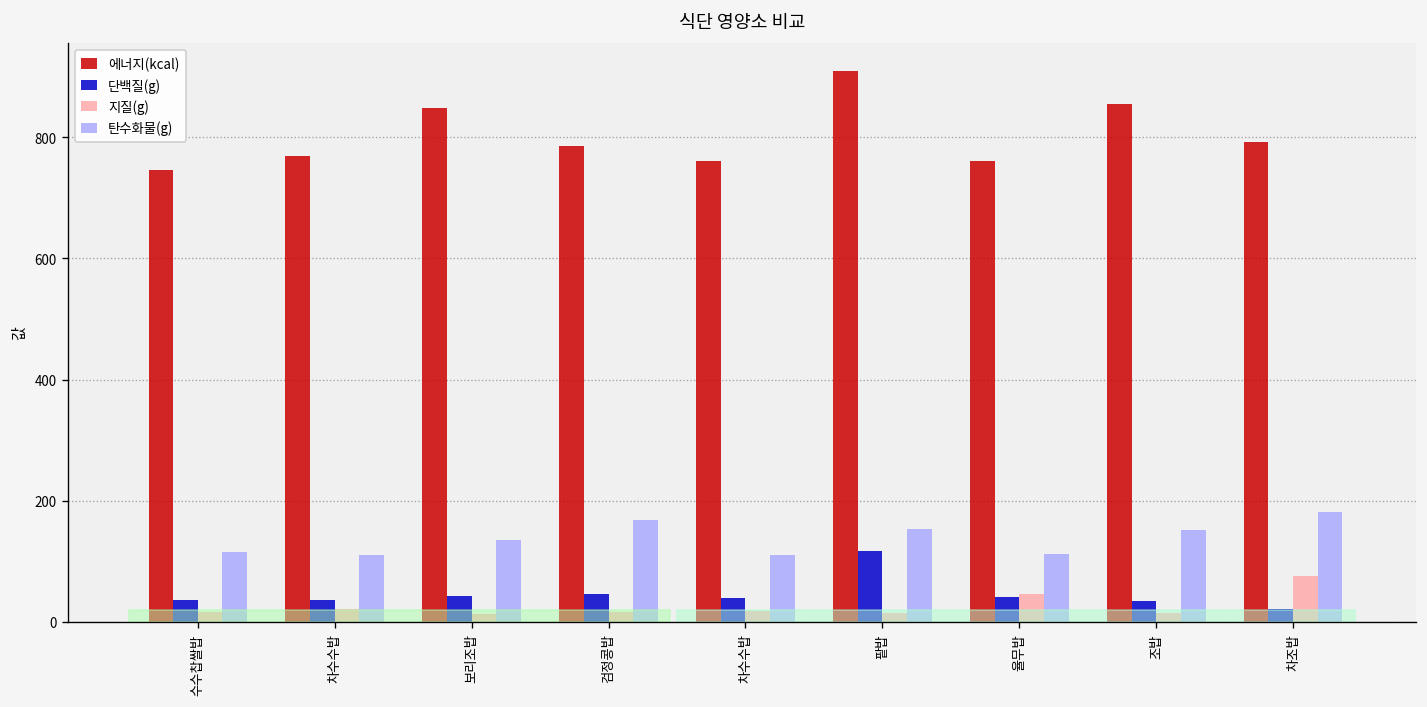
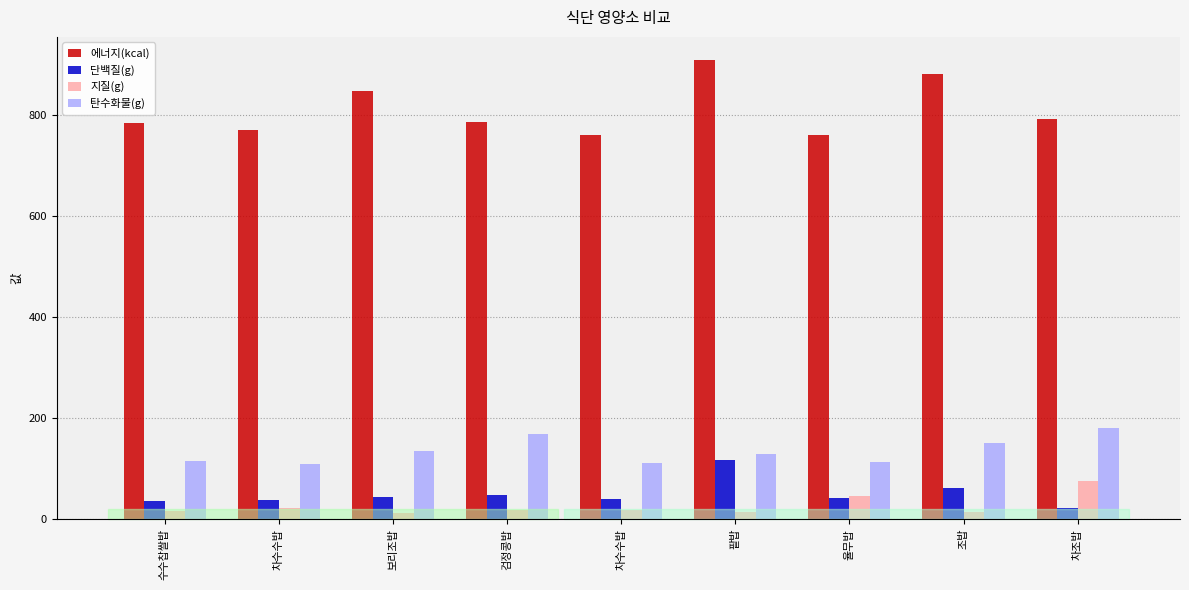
에너지(kcal), 수수찹쌀밥: 750 -> 790
탄수화물(g), 팥밥: 150 -> 130
에너지(kcal), 조밥: 850 -> 880
단백질(g), 조밥: 30 -> 60
